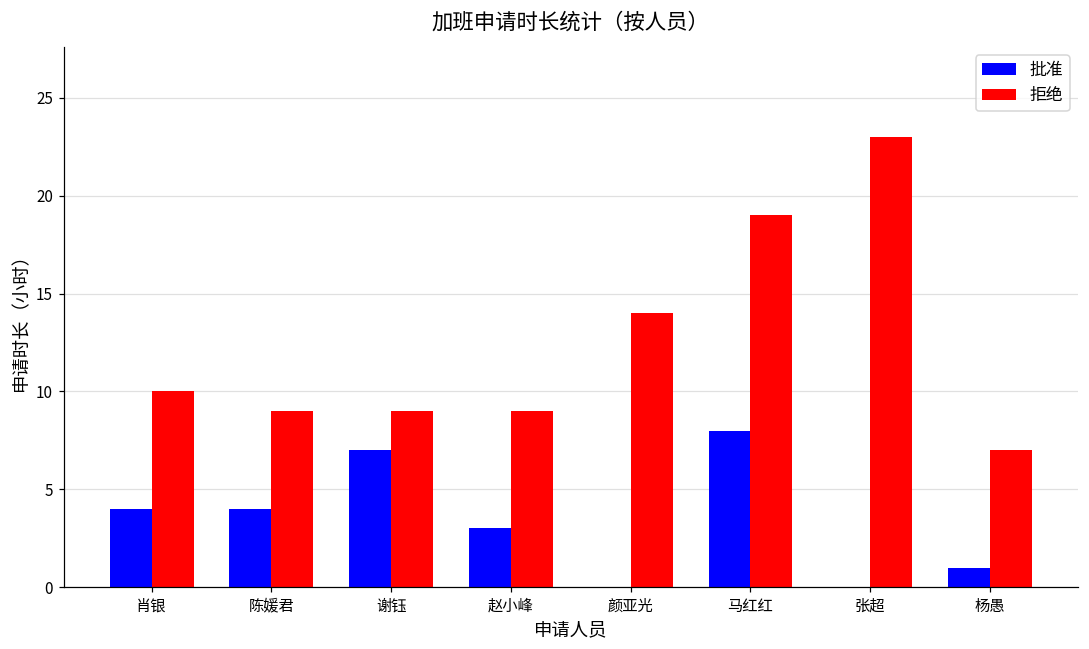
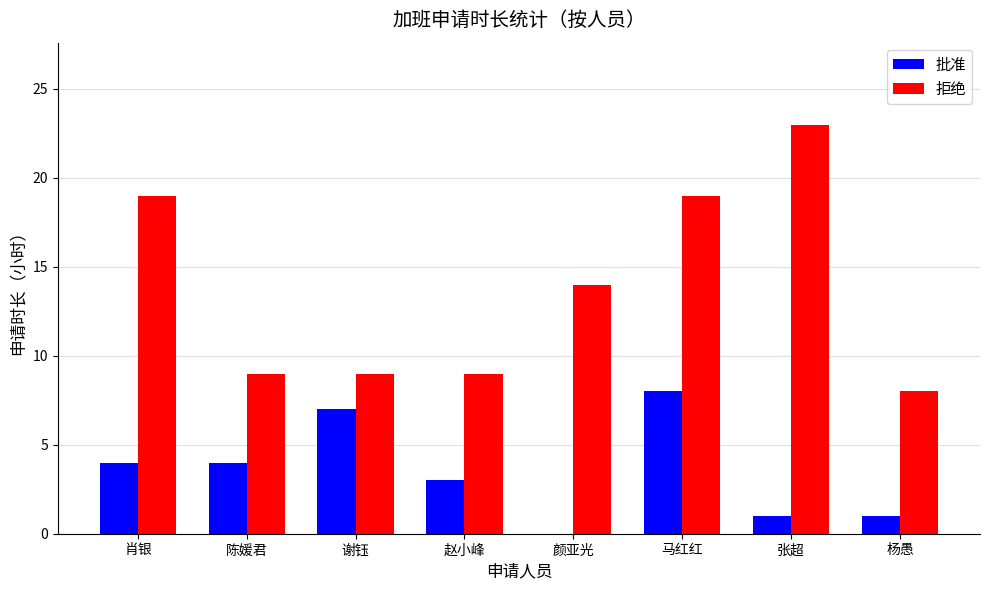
拒绝, 肖银: 10 -> 19
批准, 张超: 0 -> 1
拒绝, 杨愚: 7 -> 8
